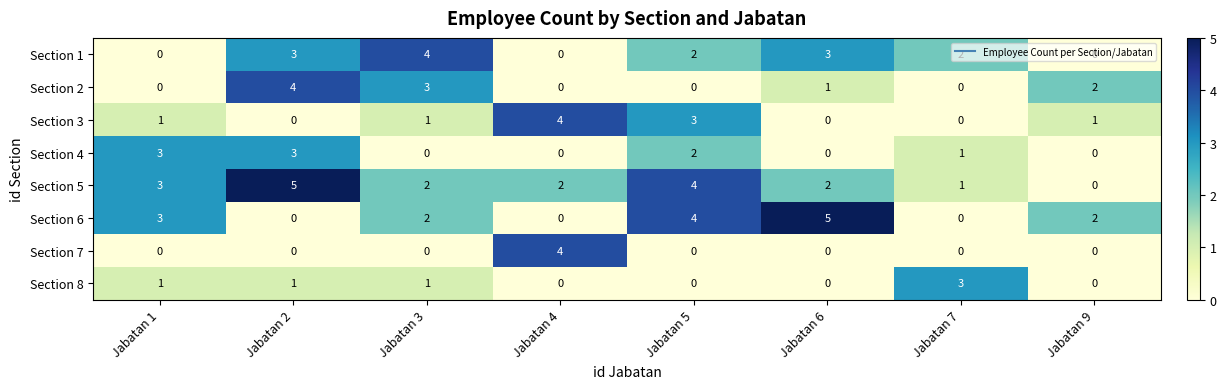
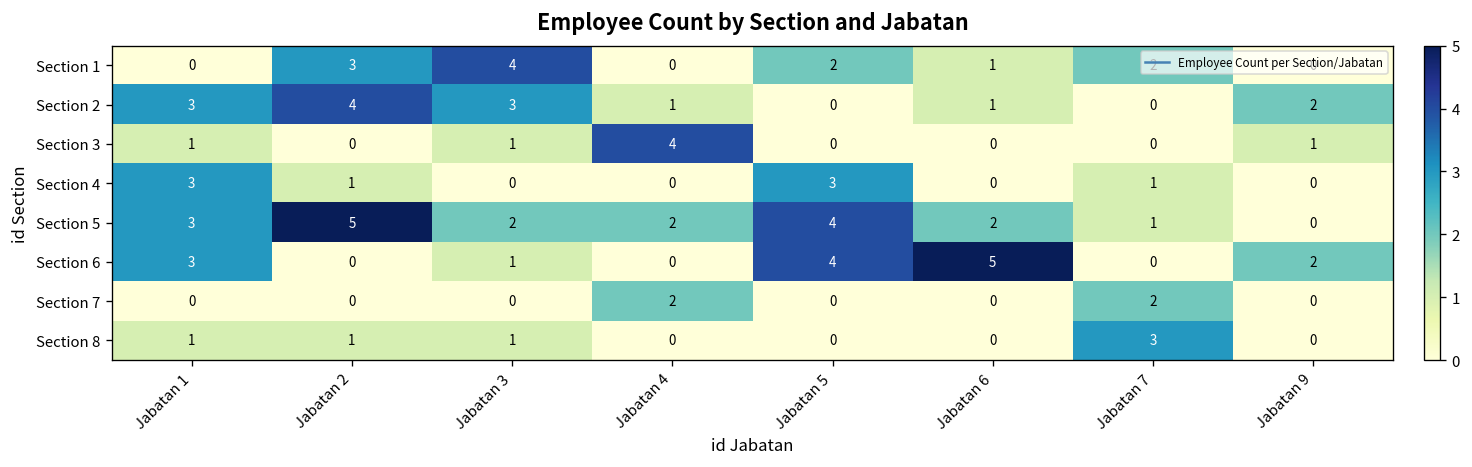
Section 1, Jabatan 6: 3 -> 1
Section 2, Jabatan 1: 0 -> 3
Section 2, Jabatan 4: 0 -> 1
Section 3, Jabatan 5: 3 -> 0
Section 4, Jabatan 2: 3 -> 1
Section 4, Jabatan 5: 2 -> 3
Section 6, Jabatan 3: 2 -> 1
Section 7, Jabatan 4: 4 -> 2
Section 7, Jabatan 7: 0 -> 2
